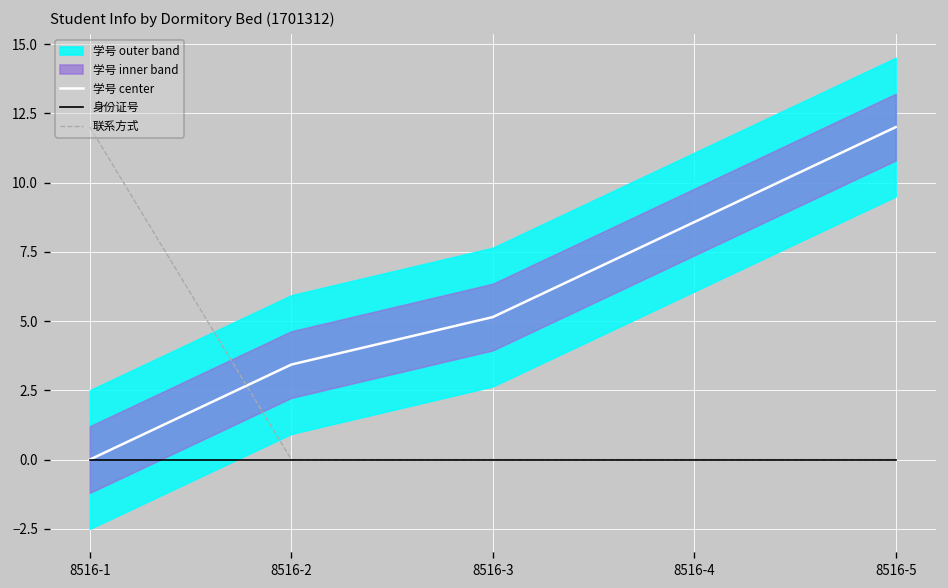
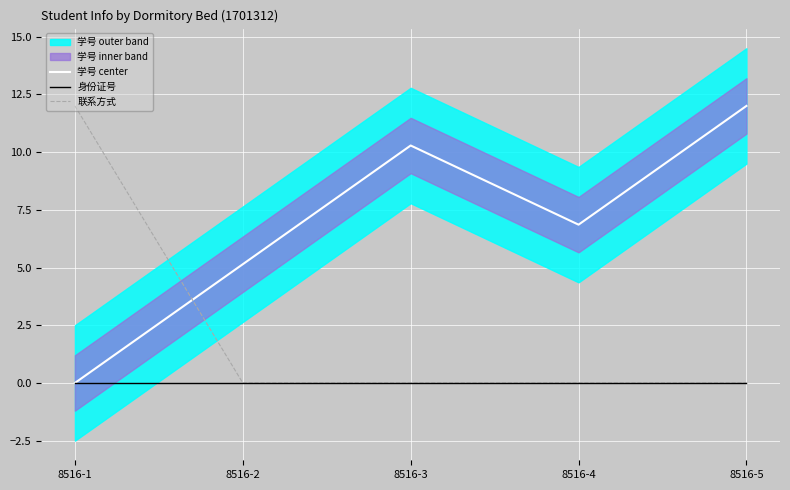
学号 center, 8516-2: 3.4 -> 5.1
学号 center, 8516-3: 5.1 -> 10.3
学号 center, 8516-4: 8.6 -> 6.9
